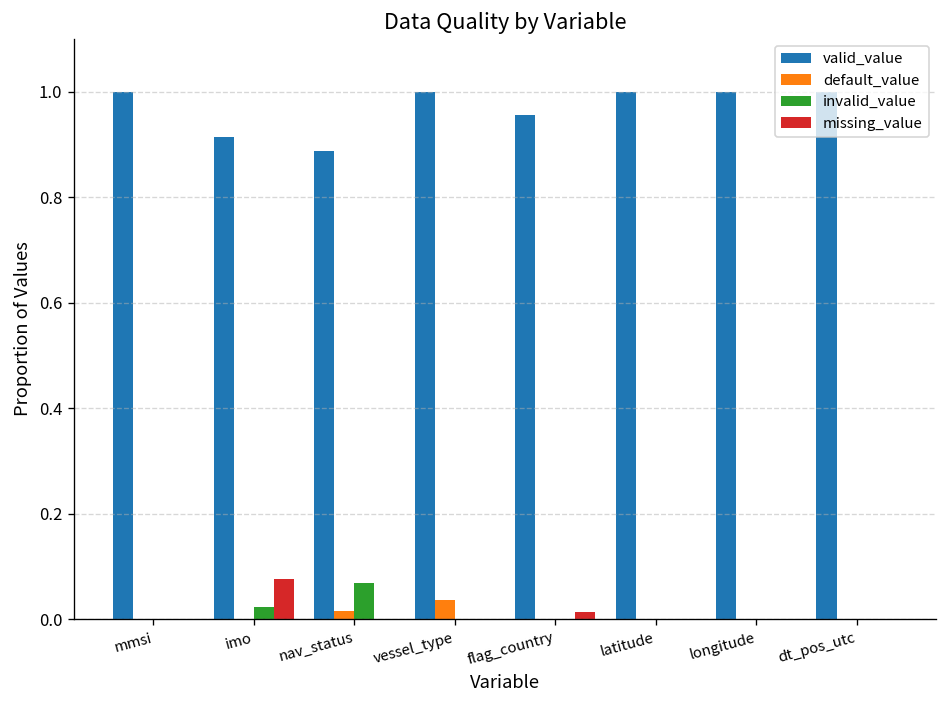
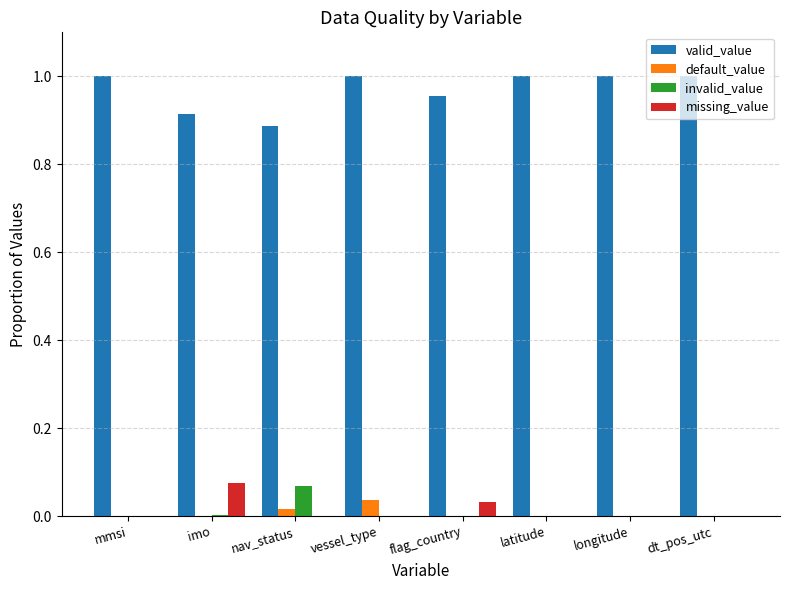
invalid_value, imo: 0.02 -> 0.00
missing_value, flag_country: 0.01 -> 0.03
